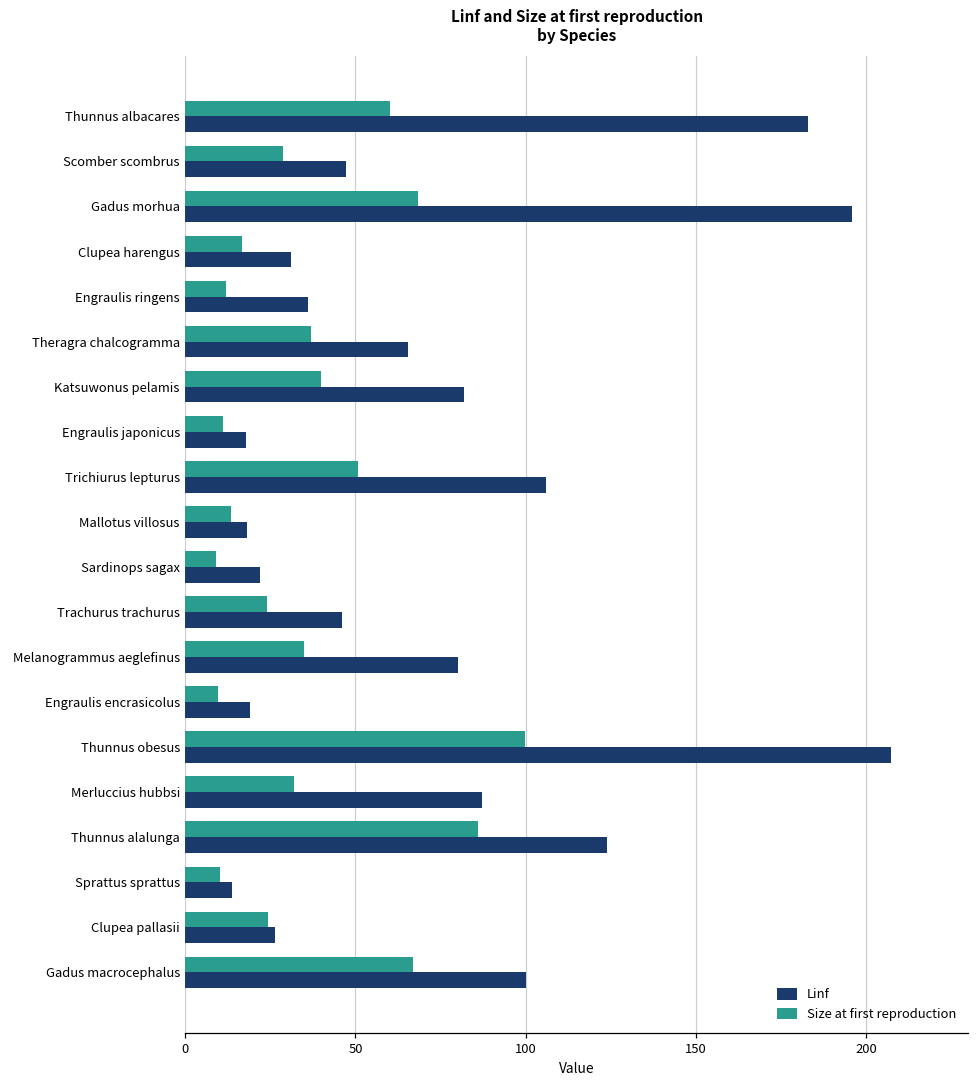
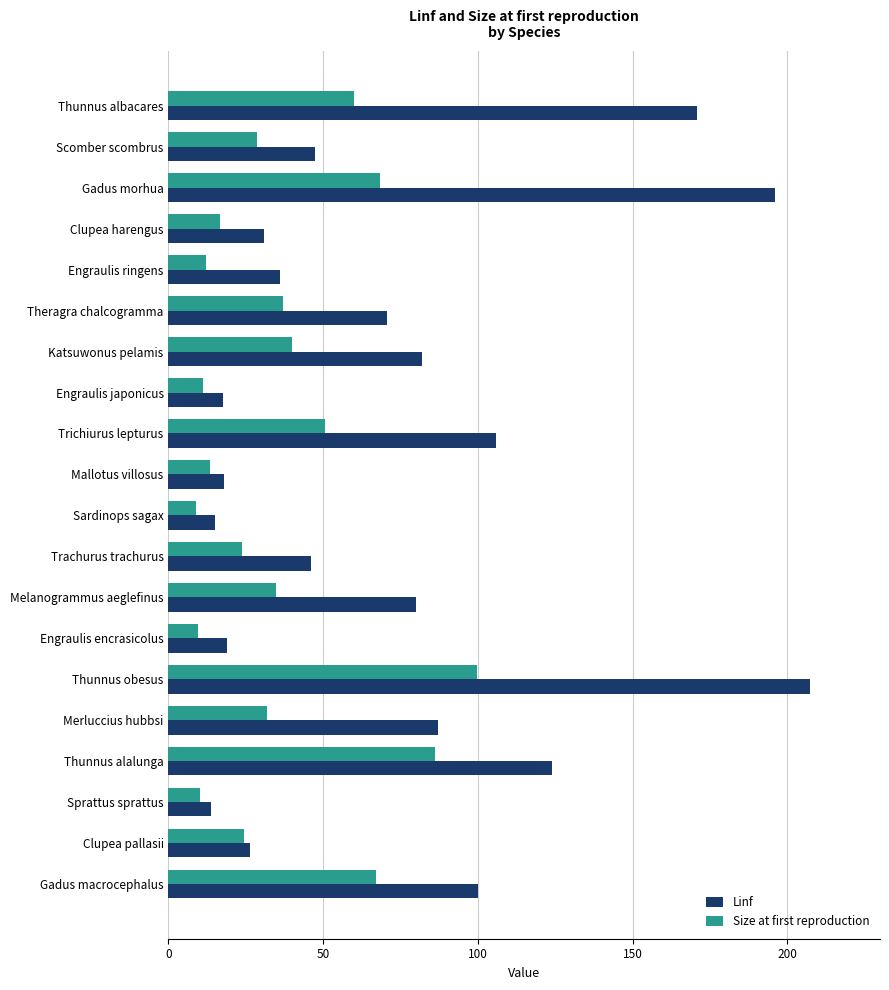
Linf, Thunnus albacares: 183 -> 171
Linf, Theragra chalcogramma: 66 -> 70
Linf, Sardinops sagax: 22 -> 15
